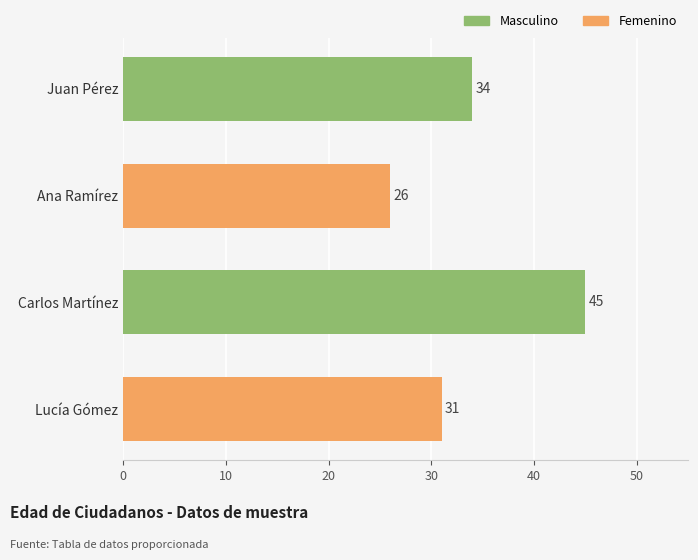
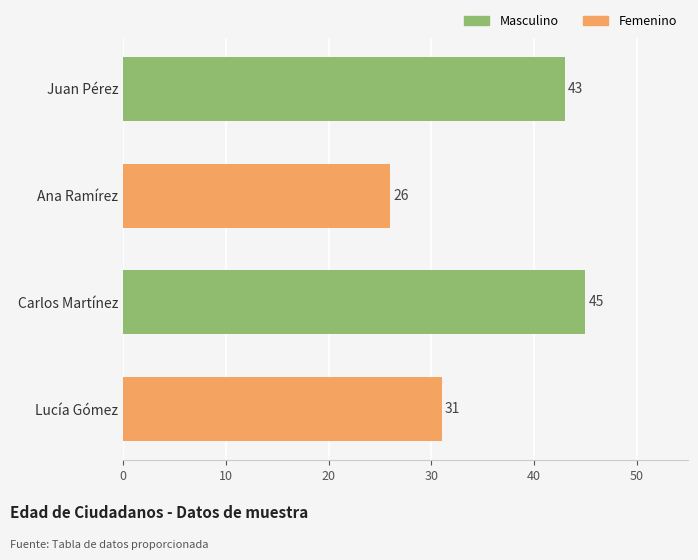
Juan Pérez: 34 -> 43
